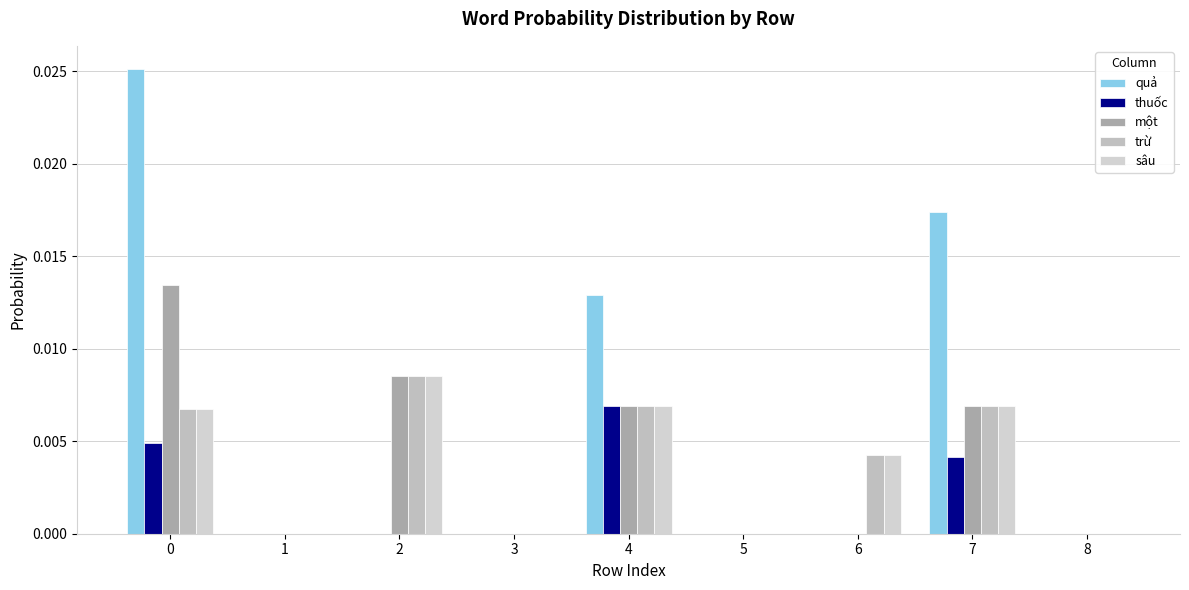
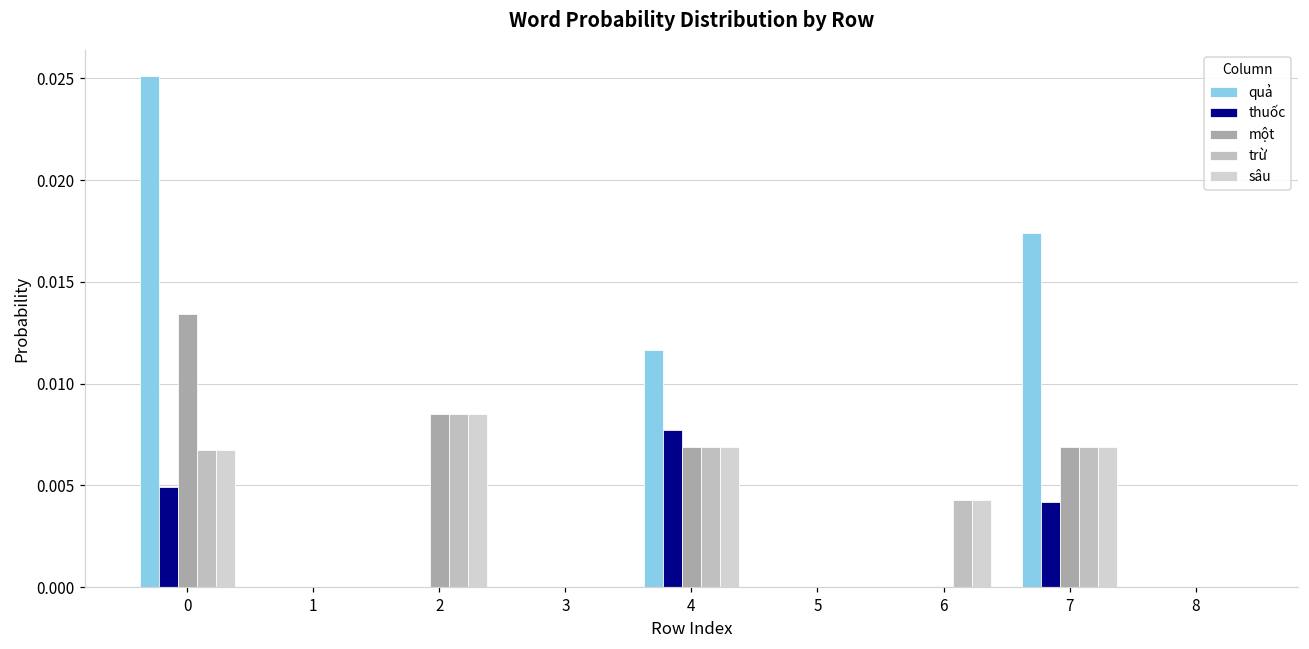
quả, 4: 0.0129 -> 0.0117
thuốc, 4: 0.0069 -> 0.0077
